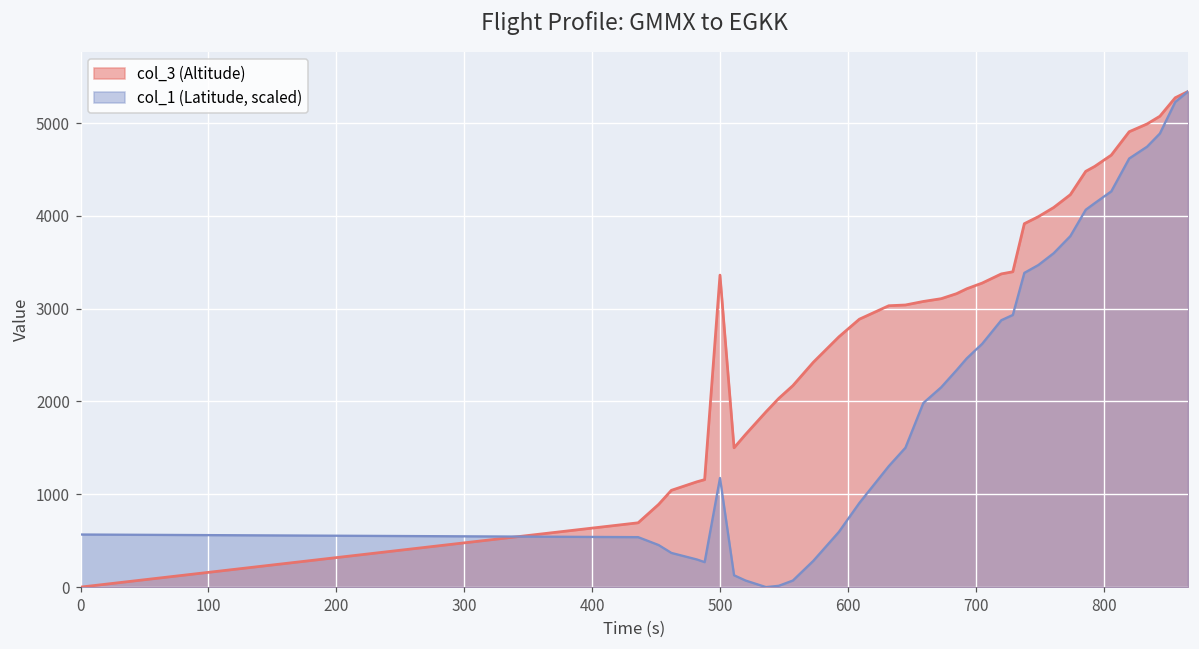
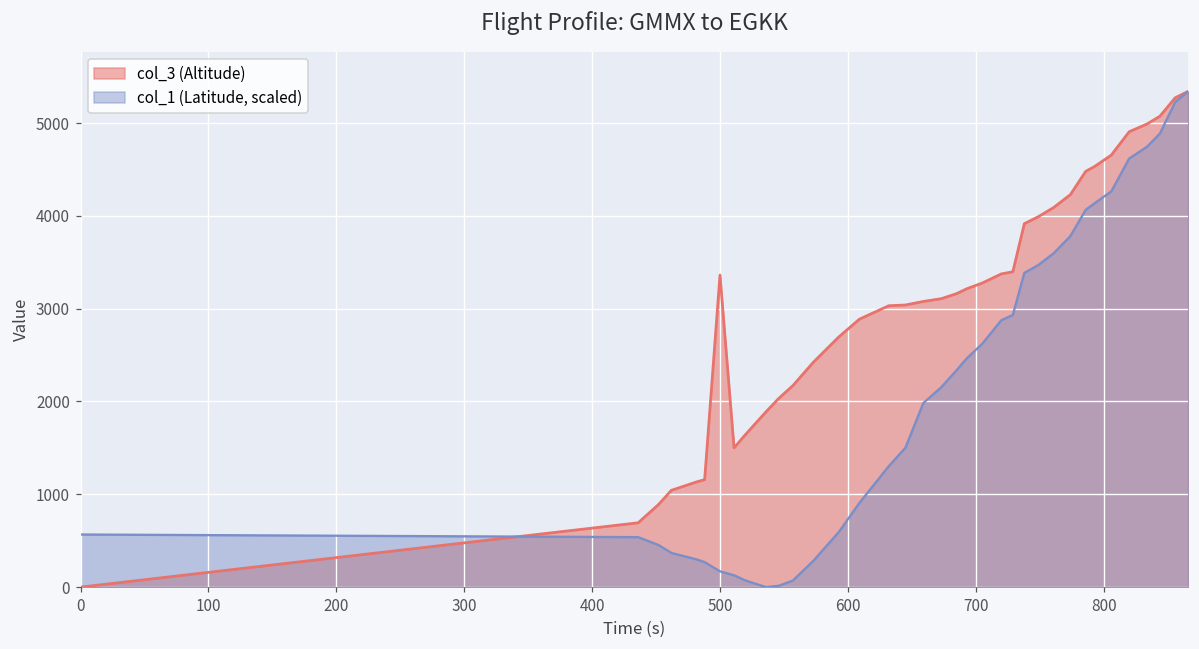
col_1 (Latitude, scaled), 500: 1200 -> 200
